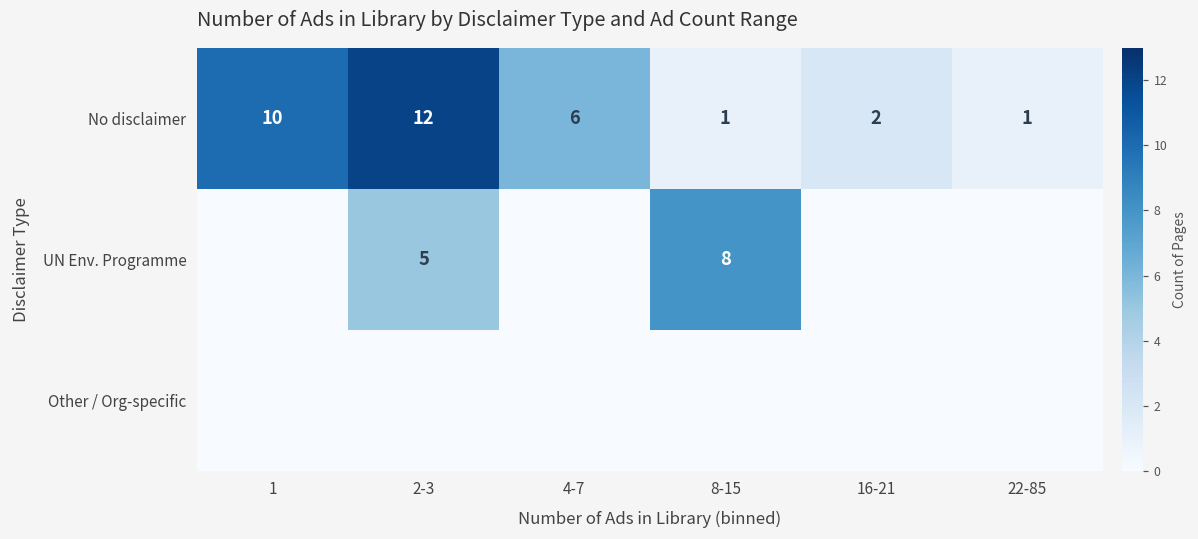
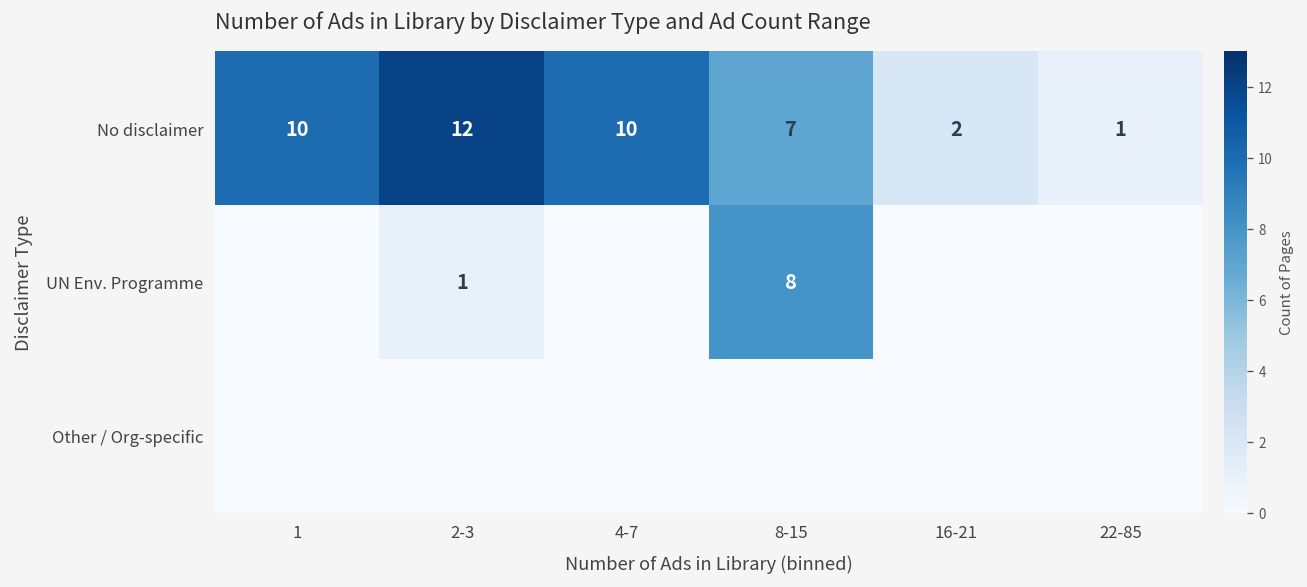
No disclaimer, 4-7: 6 -> 10
No disclaimer, 8-15: 1 -> 7
UN Env. Programme, 2-3: 5 -> 1
